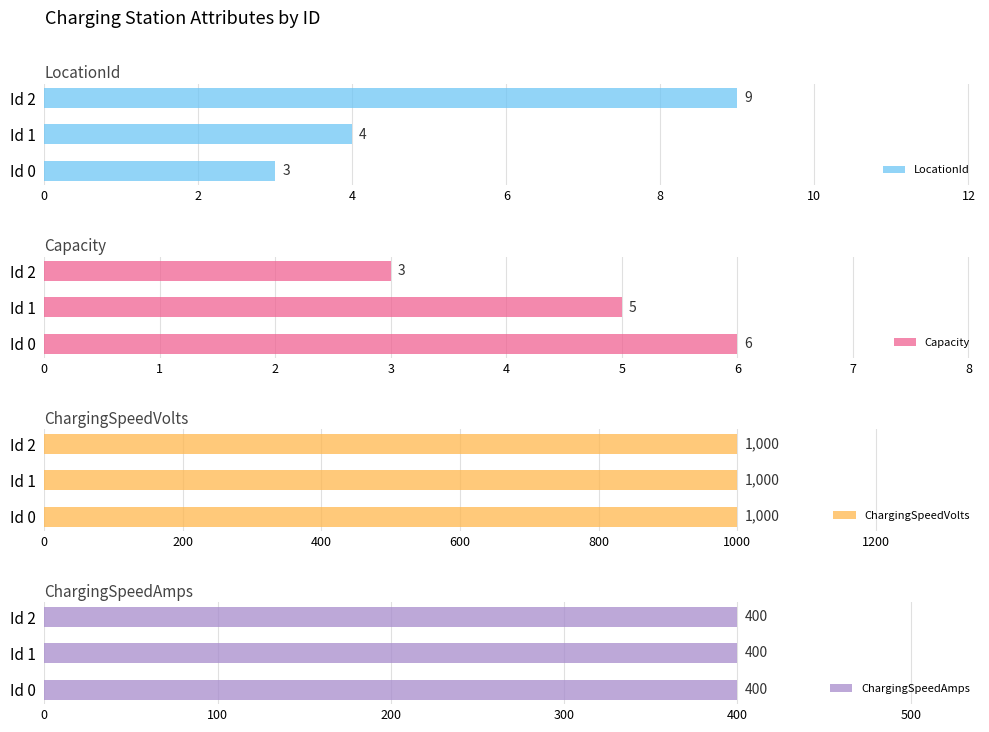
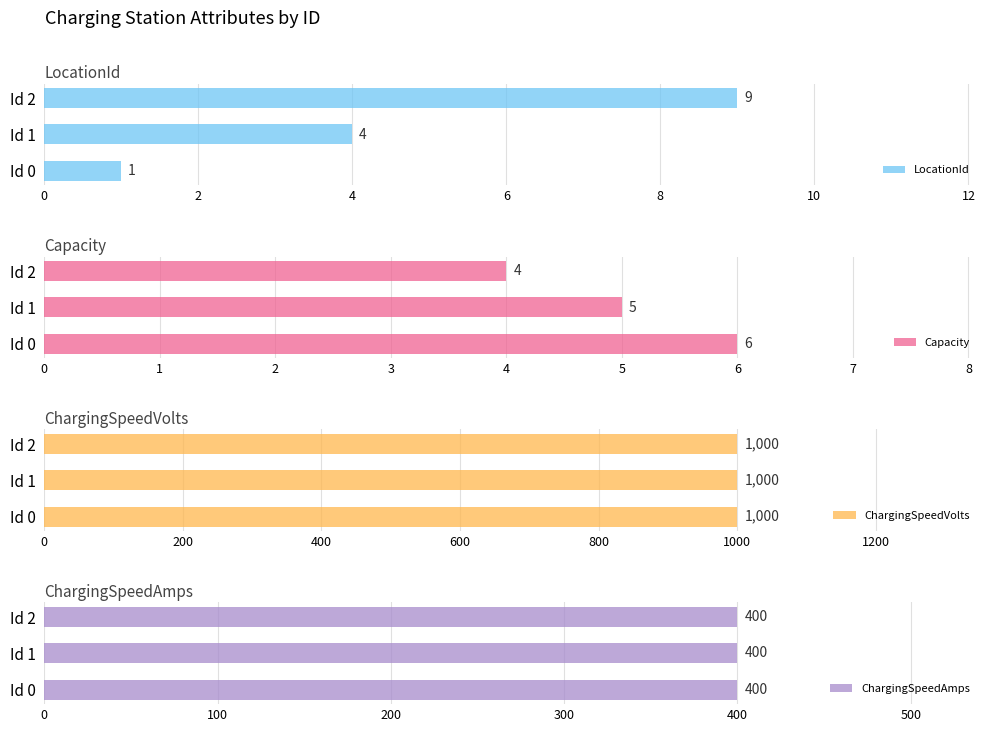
LocationId, Id 0: 3 -> 1
Capacity, Id 2: 3 -> 4
